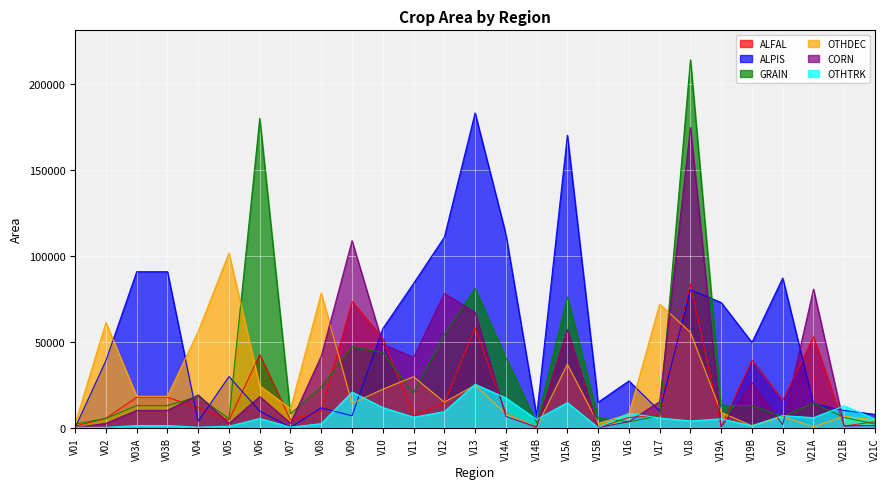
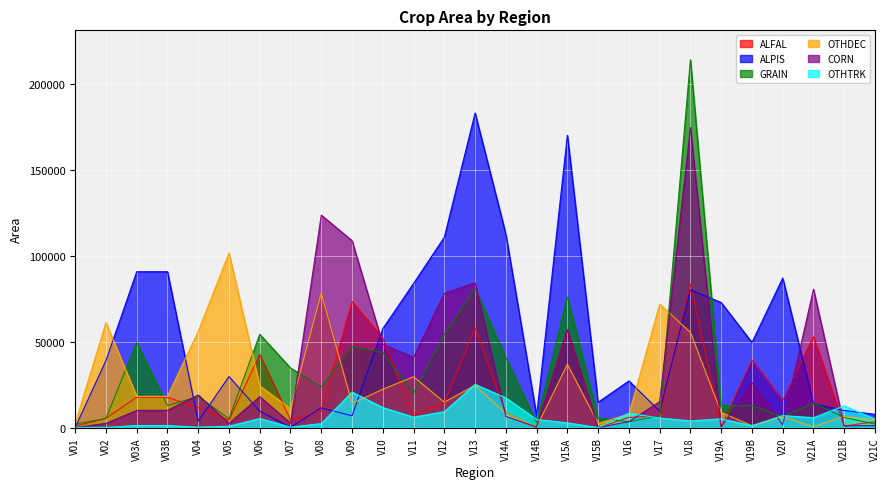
GRAIN, V03A: 13000 -> 50000
GRAIN, V06: 180000 -> 54000
GRAIN, V07: 8000 -> 35000
CORN, V08: 42000 -> 124000
CORN, V13: 67000 -> 84000
OTHTRK, V15A: 15000 -> 3000
